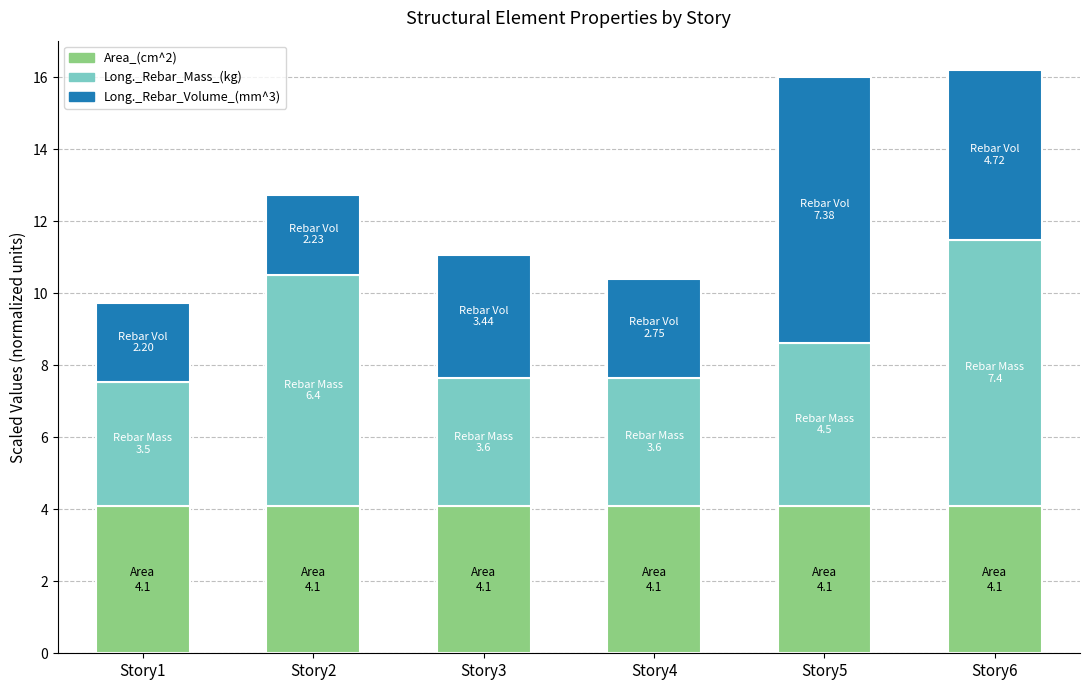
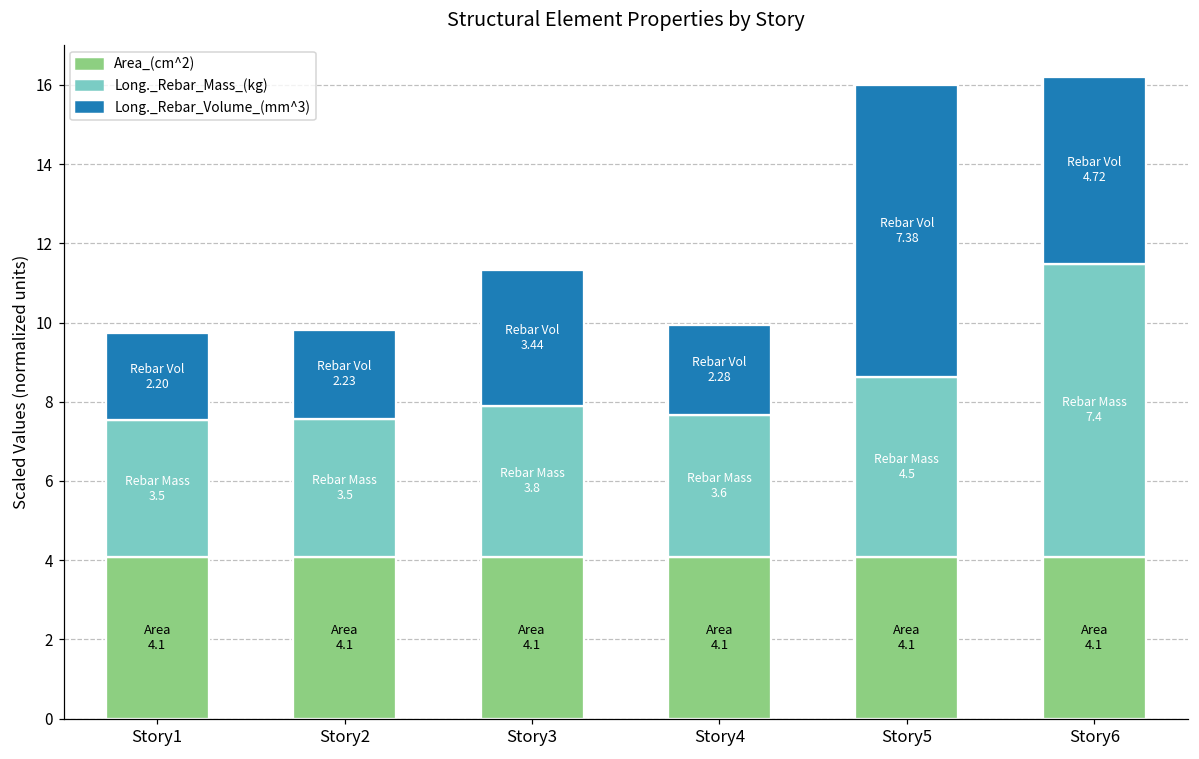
Long._Rebar_Mass_(kg), Story2: 6.4 -> 3.5
Long._Rebar_Mass_(kg), Story3: 3.6 -> 3.8
Long._Rebar_Volume_(mm^3), Story4: 2.75 -> 2.28
